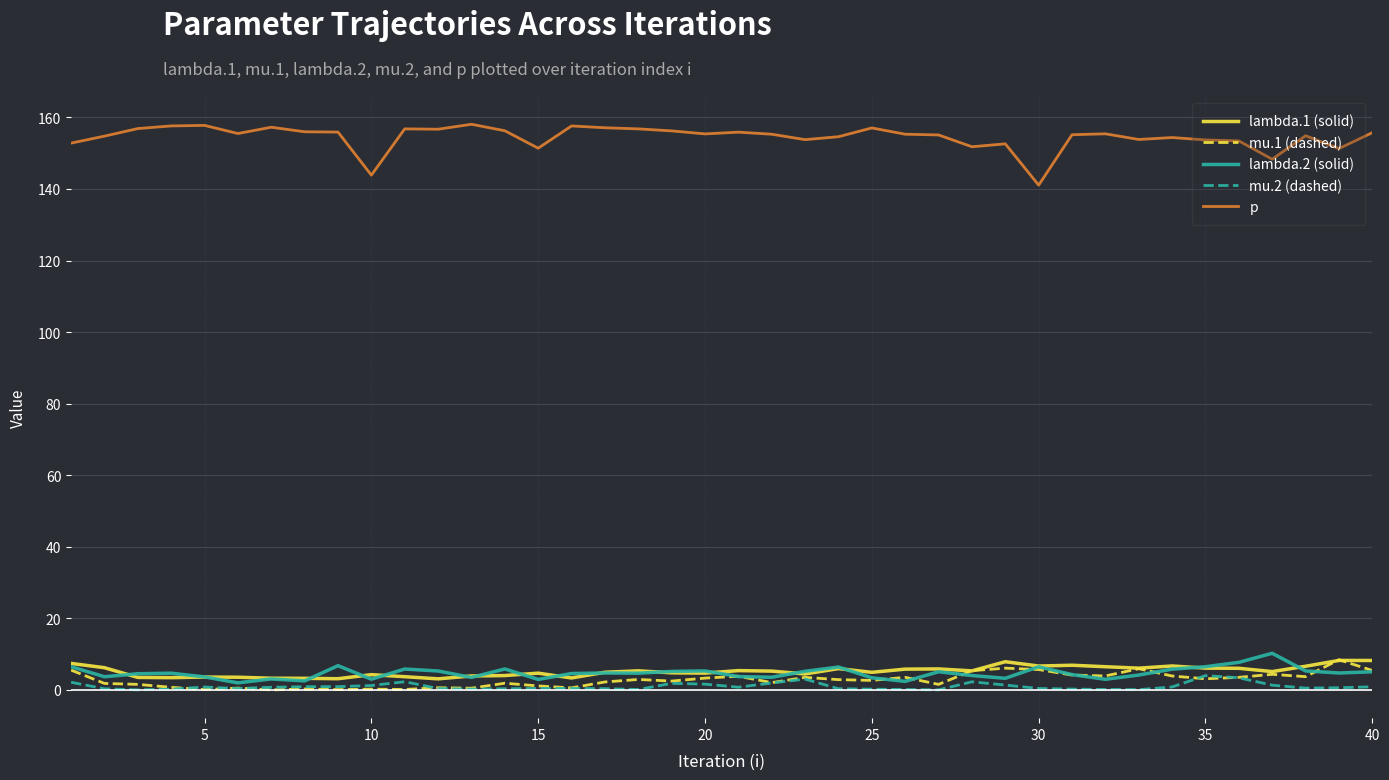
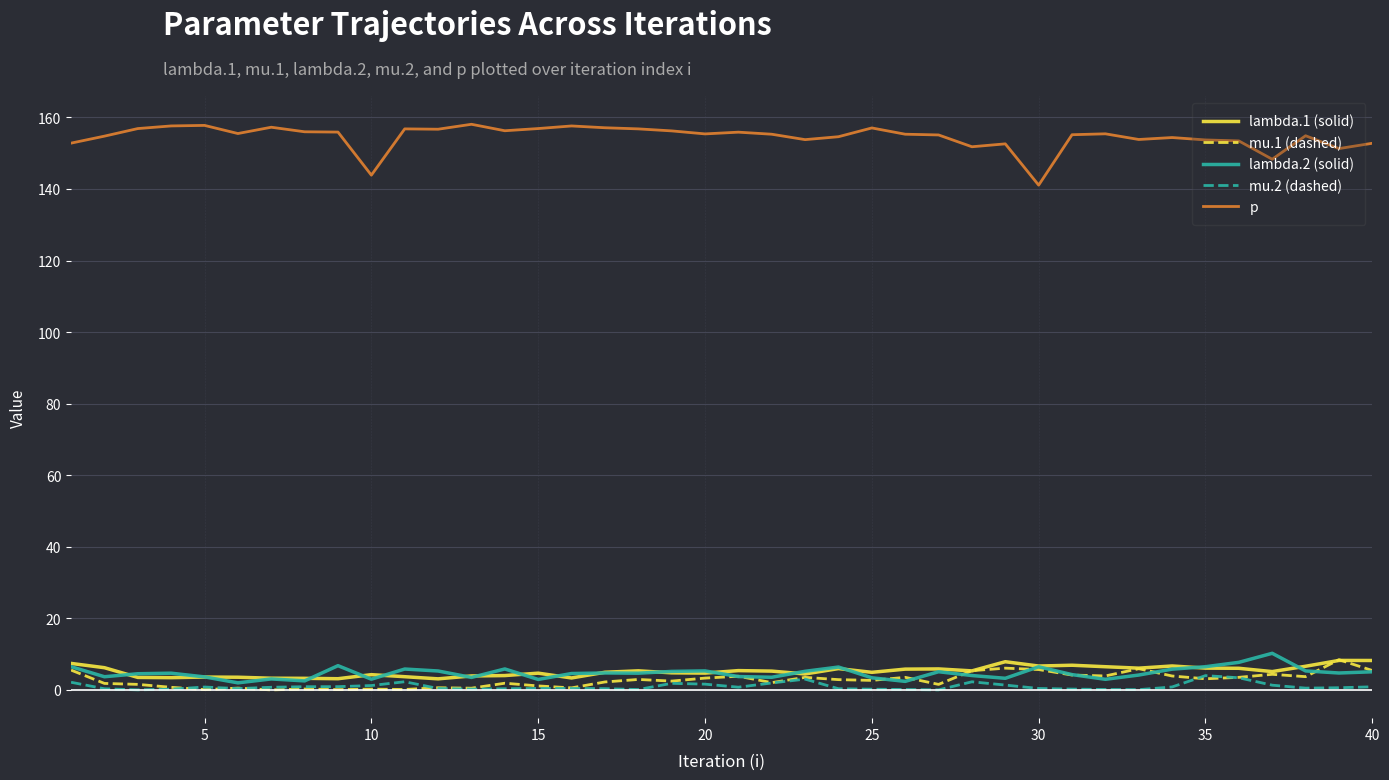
p, 15: 151 -> 157
p, 40: 156 -> 153
